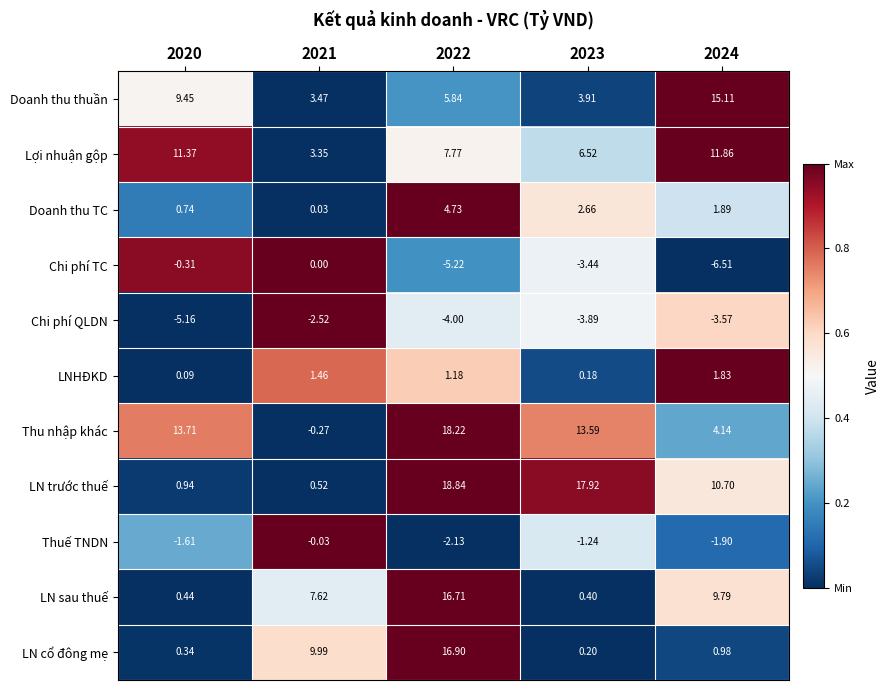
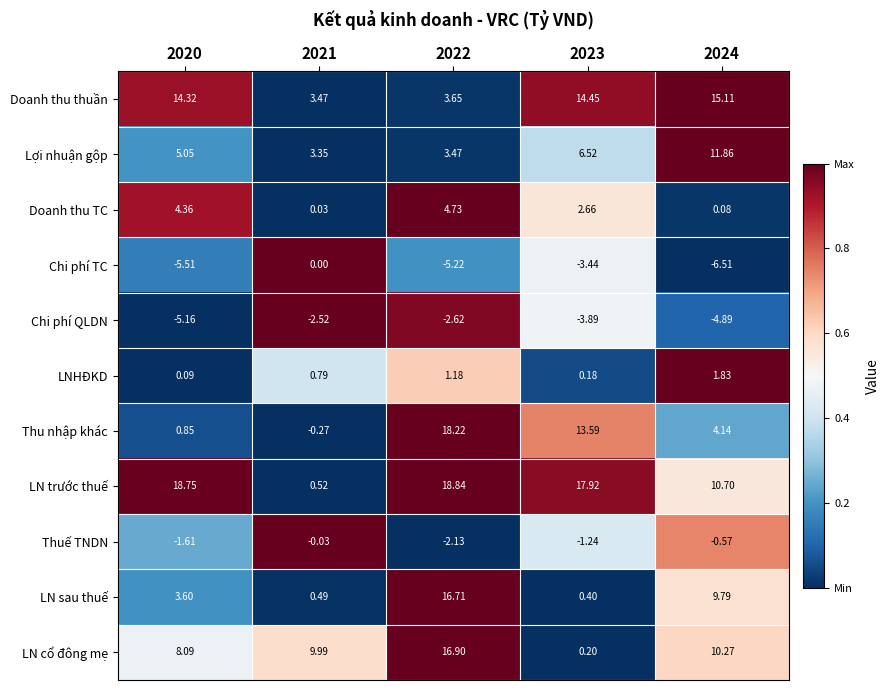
Doanh thu thuần, 2020: 9.45 -> 14.32
Doanh thu thuần, 2022: 5.84 -> 3.65
Doanh thu thuần, 2023: 3.91 -> 14.45
Lợi nhuận gộp, 2020: 11.37 -> 5.05
Lợi nhuận gộp, 2022: 7.77 -> 3.47
Doanh thu TC, 2020: 0.74 -> 4.36
Doanh thu TC, 2024: 1.89 -> 0.08
Chi phí TC, 2020: -0.31 -> -5.51
Chi phí QLDN, 2022: -4.00 -> -2.62
Chi phí QLDN, 2024: -3.57 -> -4.89
LNHĐKD, 2021: 1.46 -> 0.79
Thu nhập khác, 2020: 13.71 -> 0.85
LN trước thuế, 2020: 0.94 -> 18.75
Thuế TNDN, 2024: -1.90 -> -0.57
LN sau thuế, 2020: 0.44 -> 3.60
LN sau thuế, 2021: 7.62 -> 0.49
LN cổ đông mẹ, 2020: 0.34 -> 8.09
LN cổ đông mẹ, 2024: 0.98 -> 10.27
